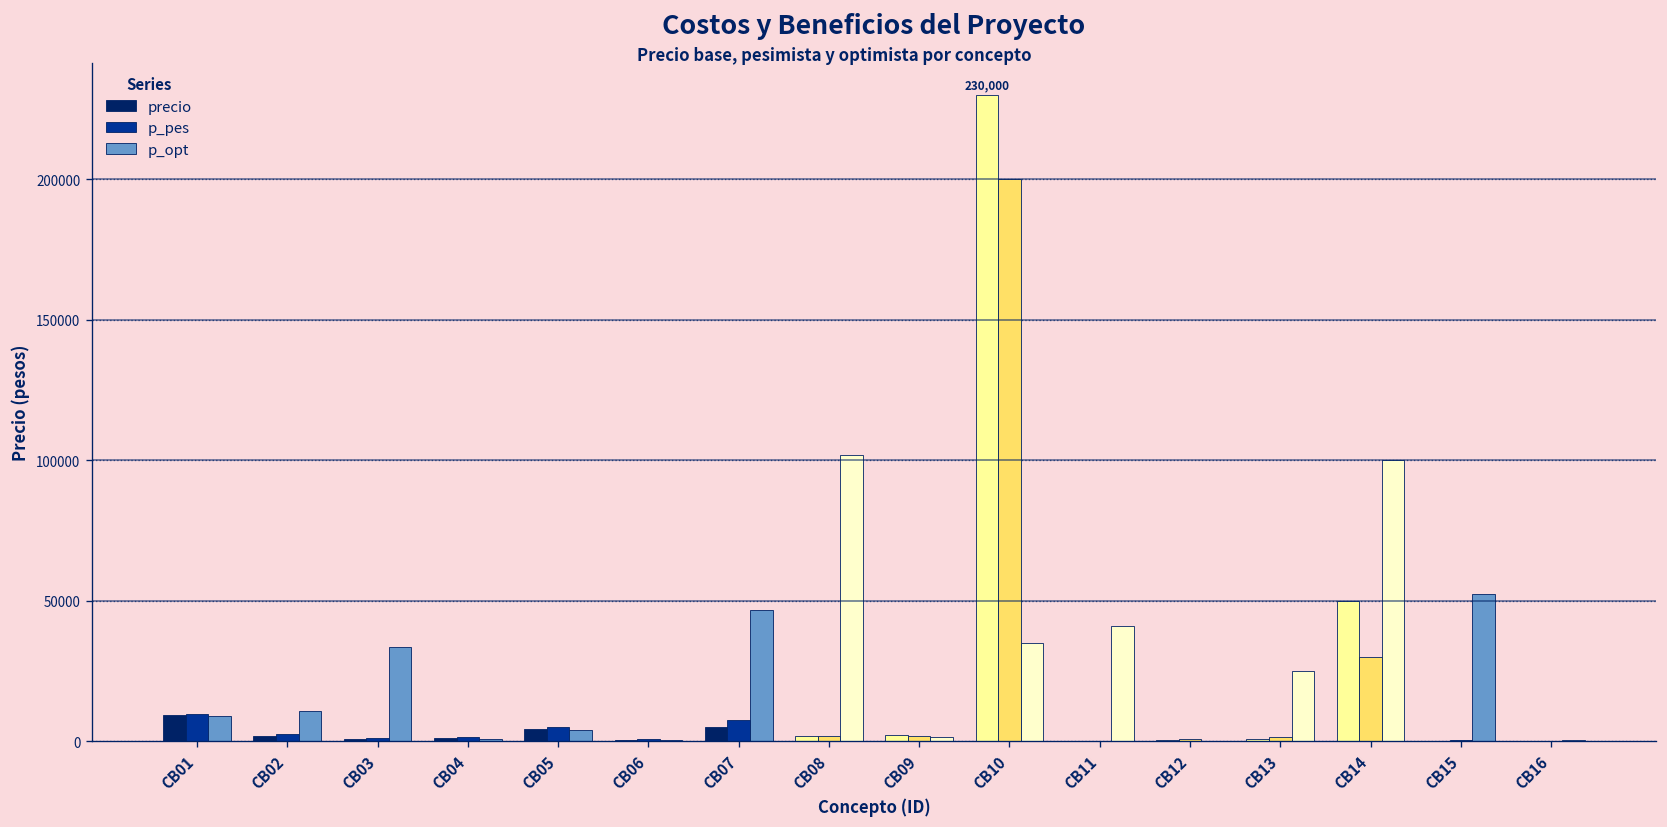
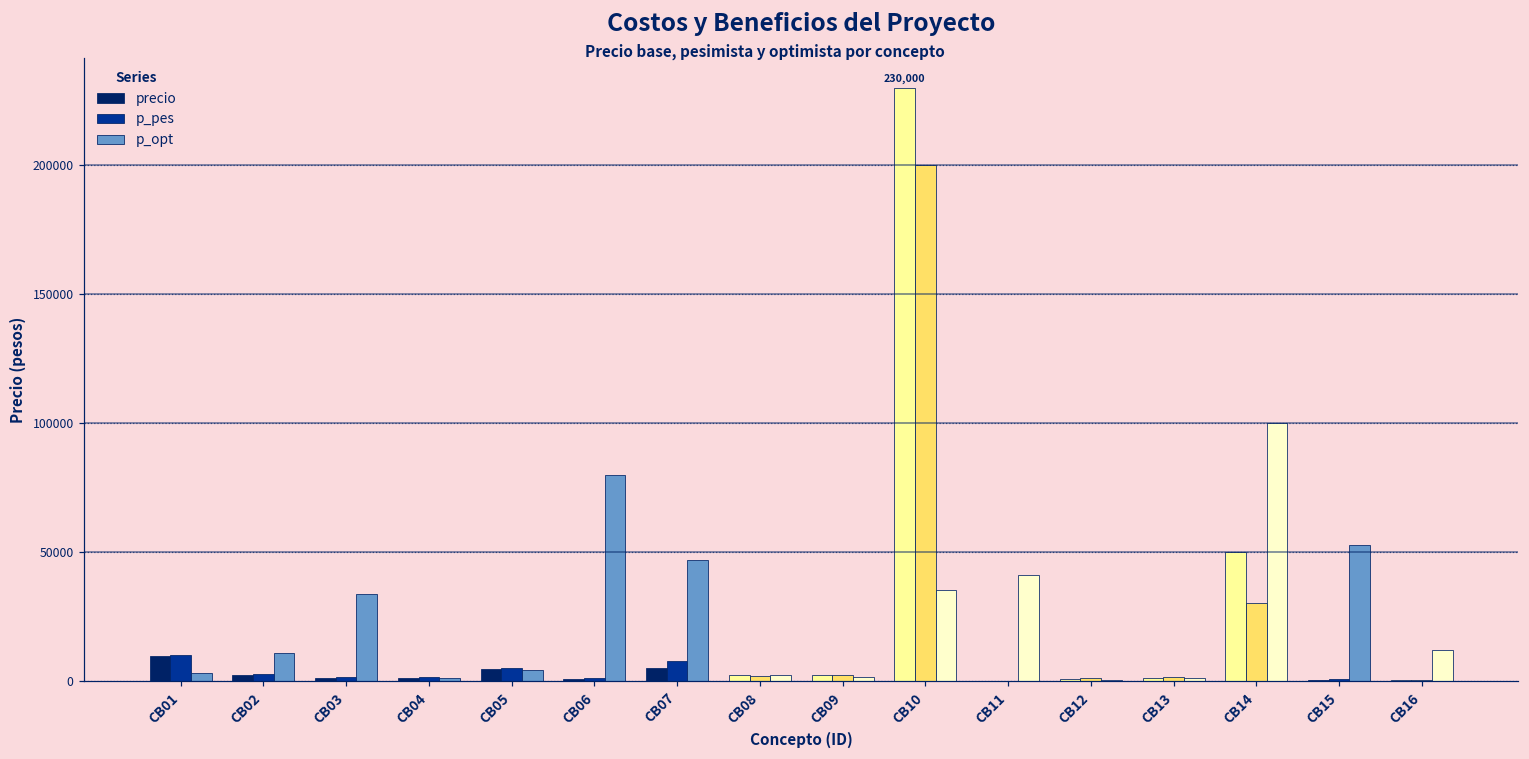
p_opt, CB01: 9000 -> 3000
p_opt, CB06: 1000 -> 80000
p_opt, CB08: 102000 -> 2000
p_opt, CB13: 25000 -> 1000
p_opt, CB16: 0 -> 12000
